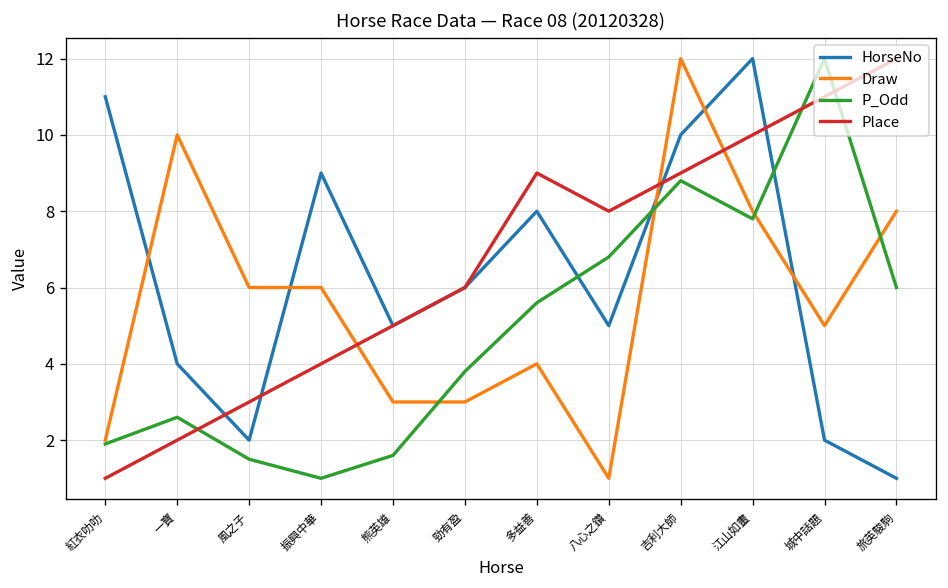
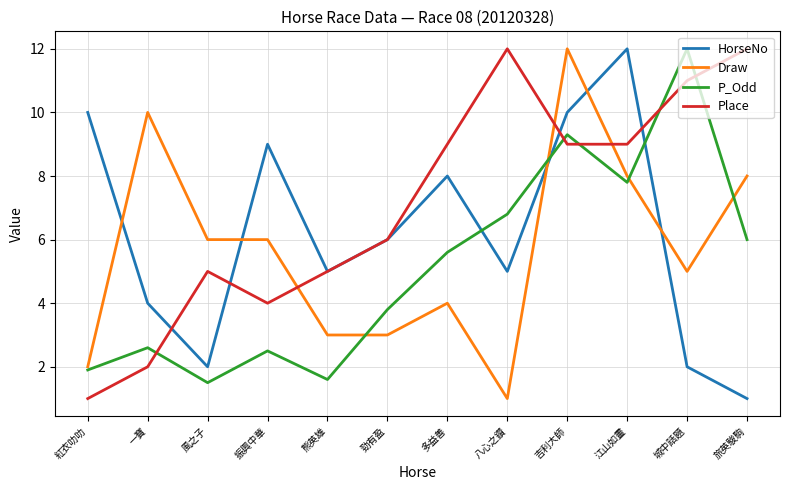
HorseNo, 紅衣叻叻: 11 -> 10
Place, 風之子: 3 -> 5
P_Odd, 振興中華: 1.0 -> 2.5
Place, 八心之鑽: 8 -> 12
P_Odd, 吉利大師: 8.8 -> 9.3
Place, 江山如畫: 10 -> 9
